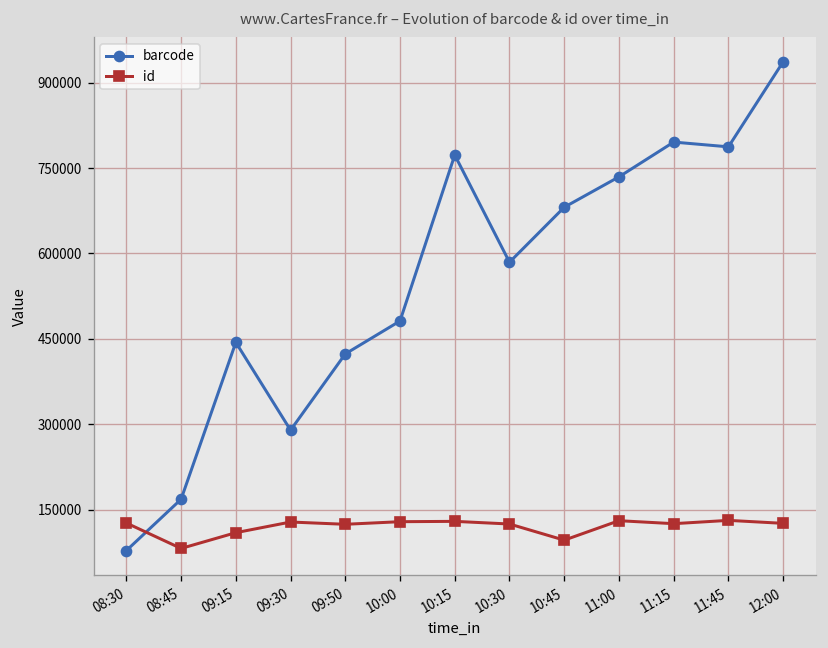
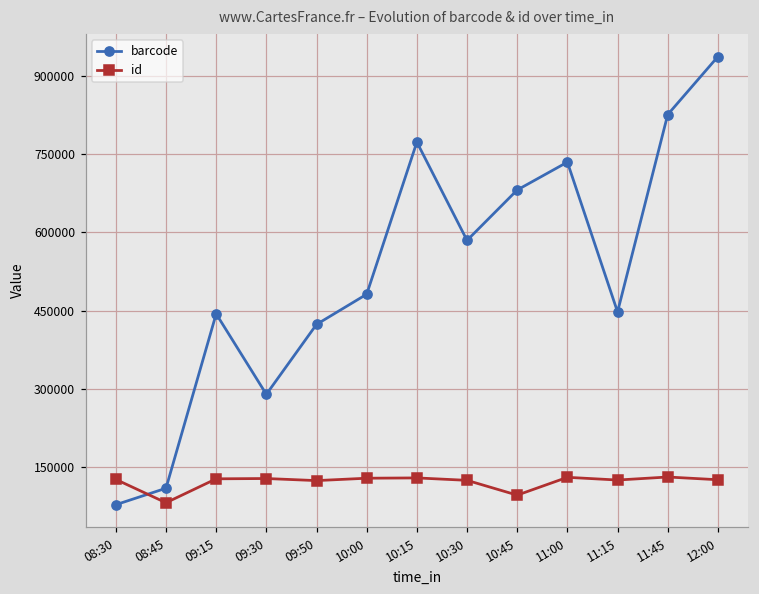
barcode, 08:45: 170000 -> 110000
id, 09:15: 110000 -> 130000
barcode, 11:15: 800000 -> 450000
barcode, 11:45: 790000 -> 830000
